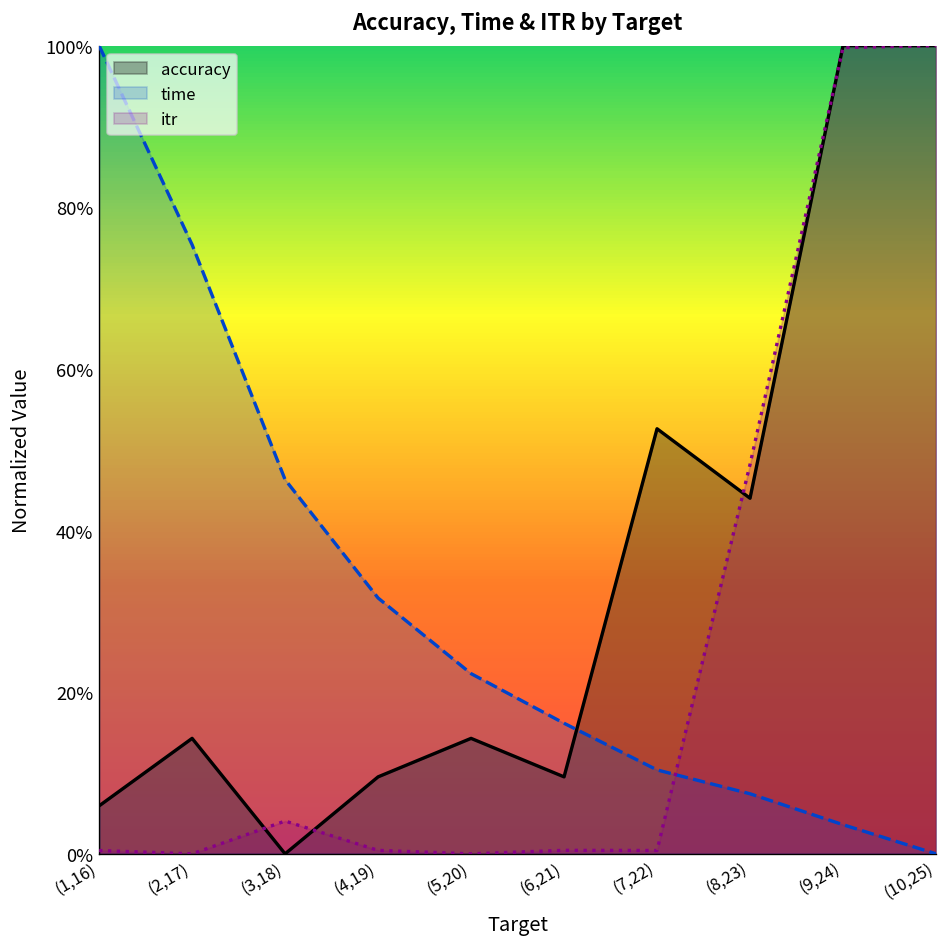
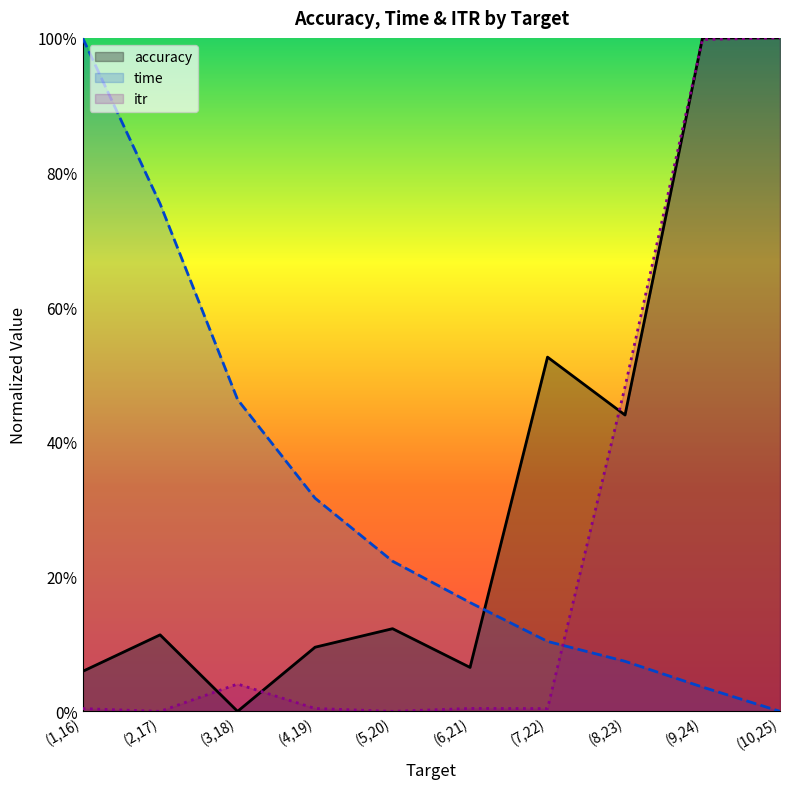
accuracy, (2,17): 14% -> 11%
accuracy, (5,20): 14% -> 12%
accuracy, (6,21): 10% -> 7%
